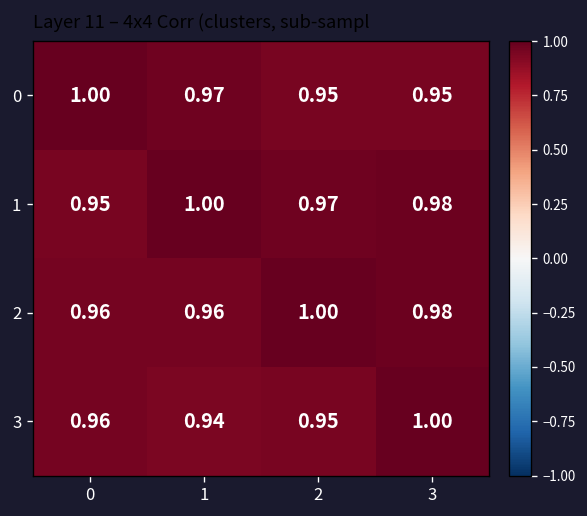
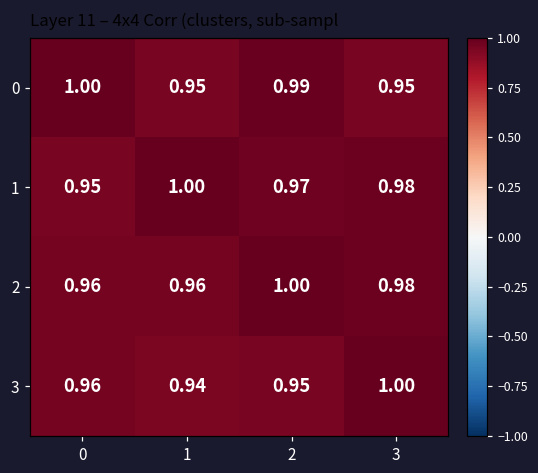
0, 1: 0.97 -> 0.95
0, 2: 0.95 -> 0.99
